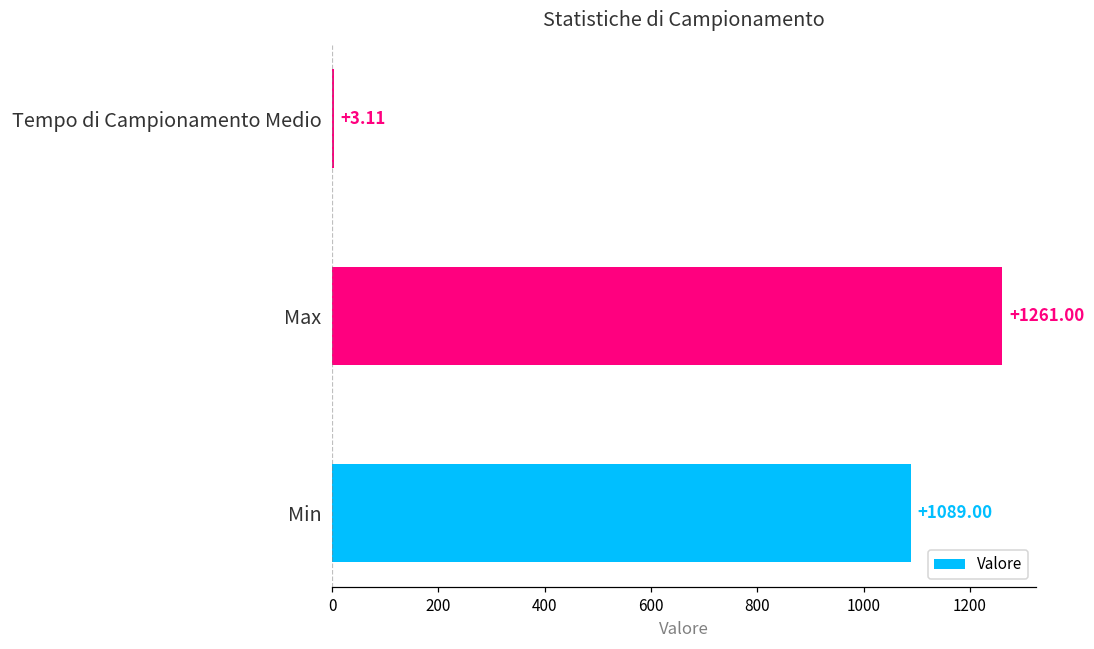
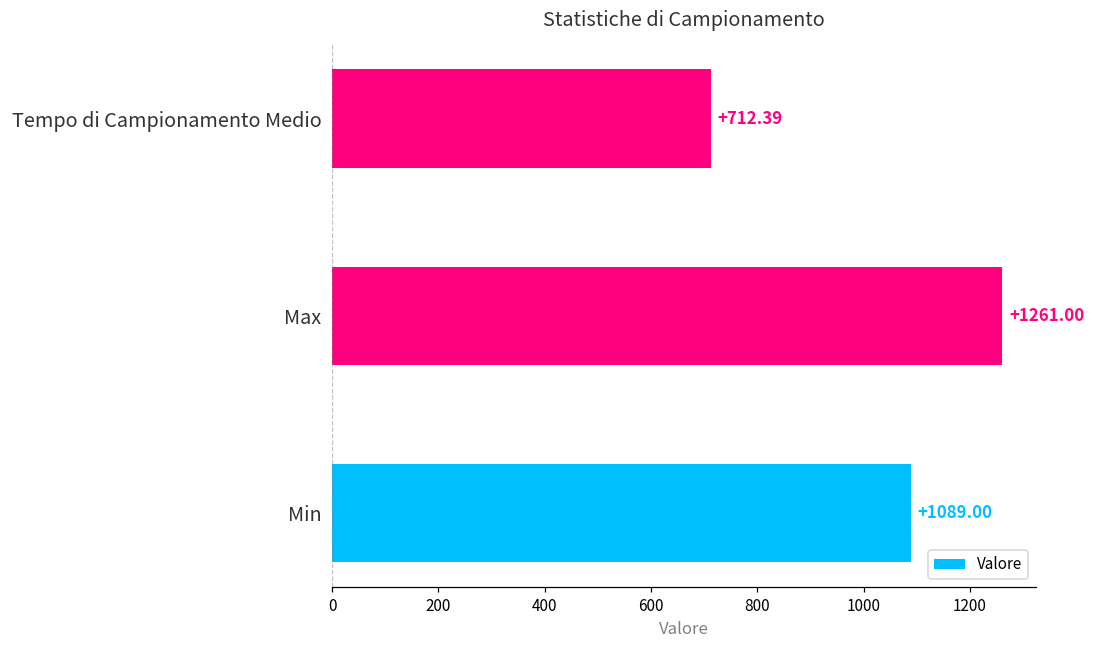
Tempo di Campionamento Medio: +3.11 -> +712.39
